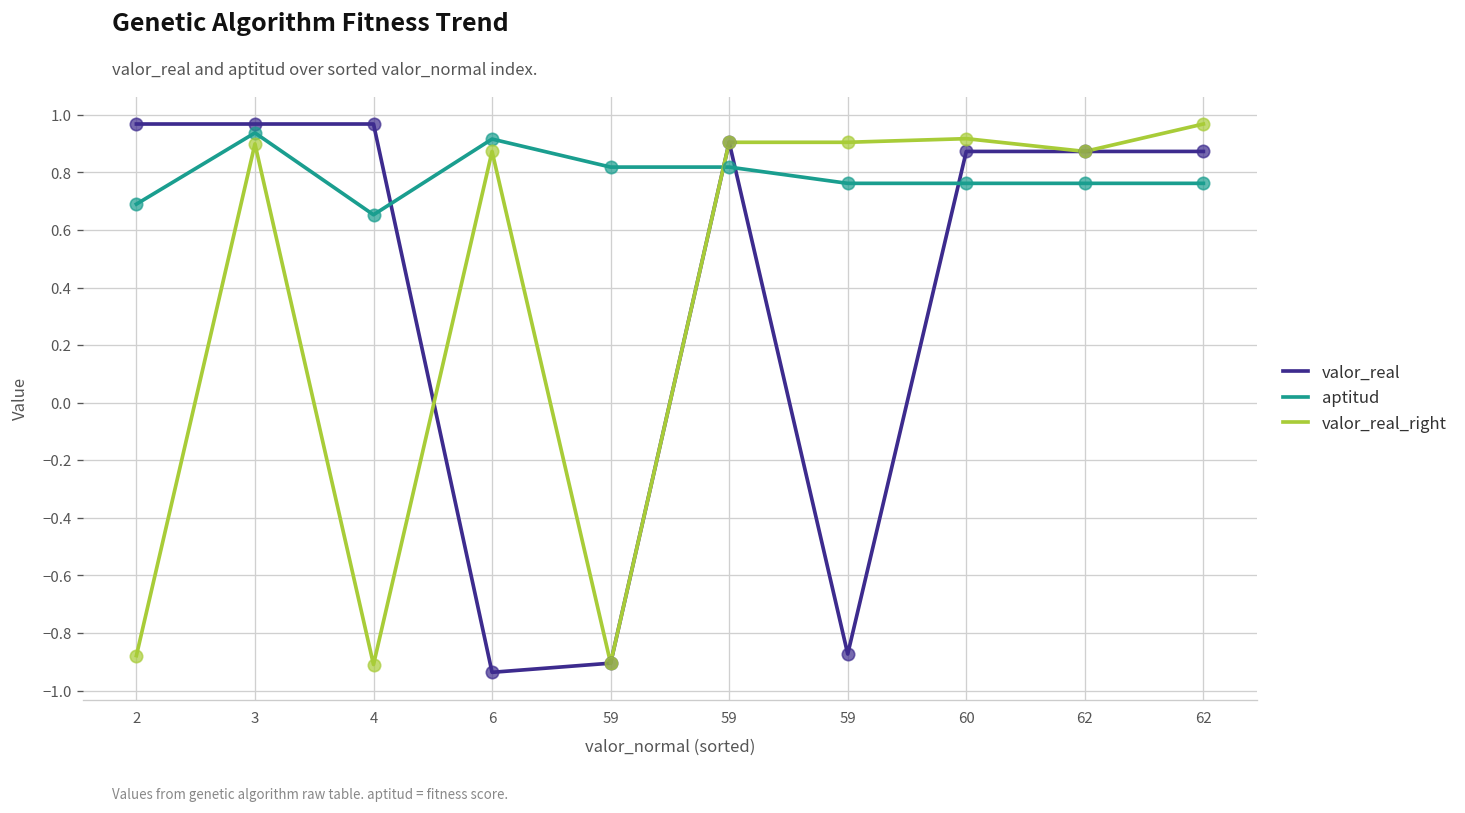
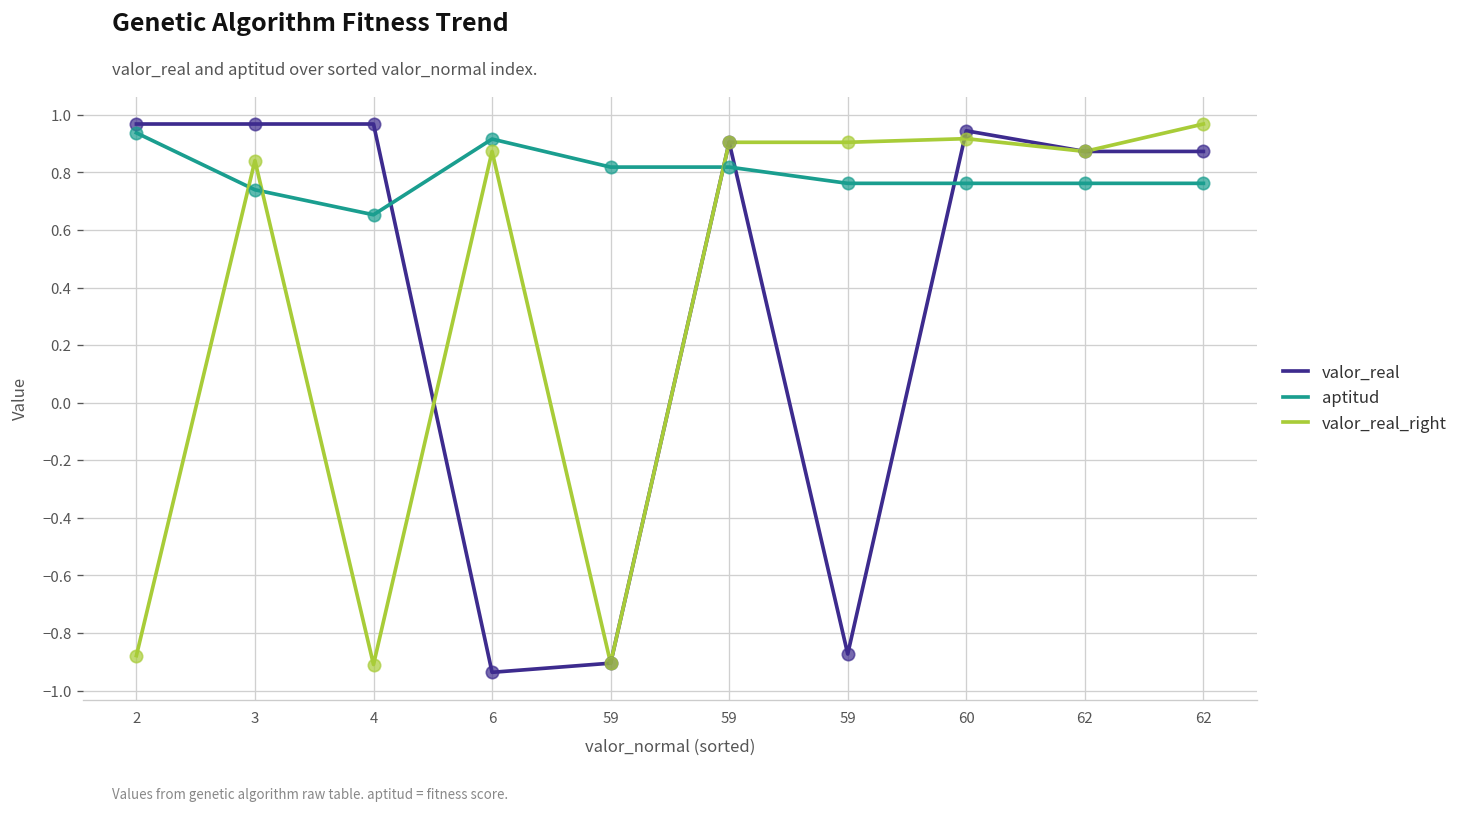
aptitud, 2: 0.69 -> 0.94
aptitud, 3: 0.94 -> 0.74
valor_real_right, 3: 0.90 -> 0.84
valor_real, 60: 0.87 -> 0.94
